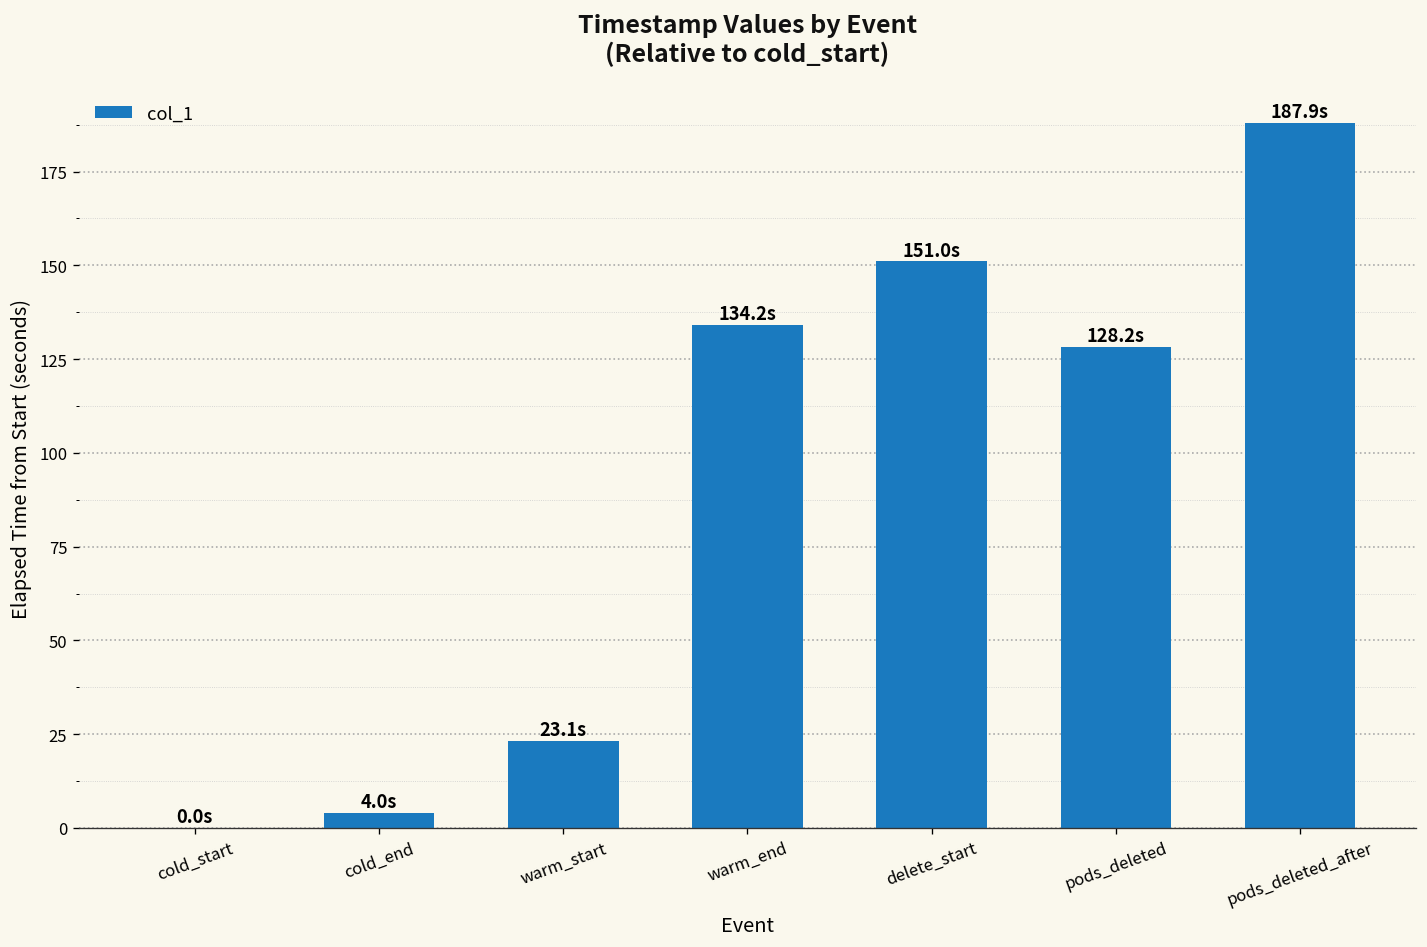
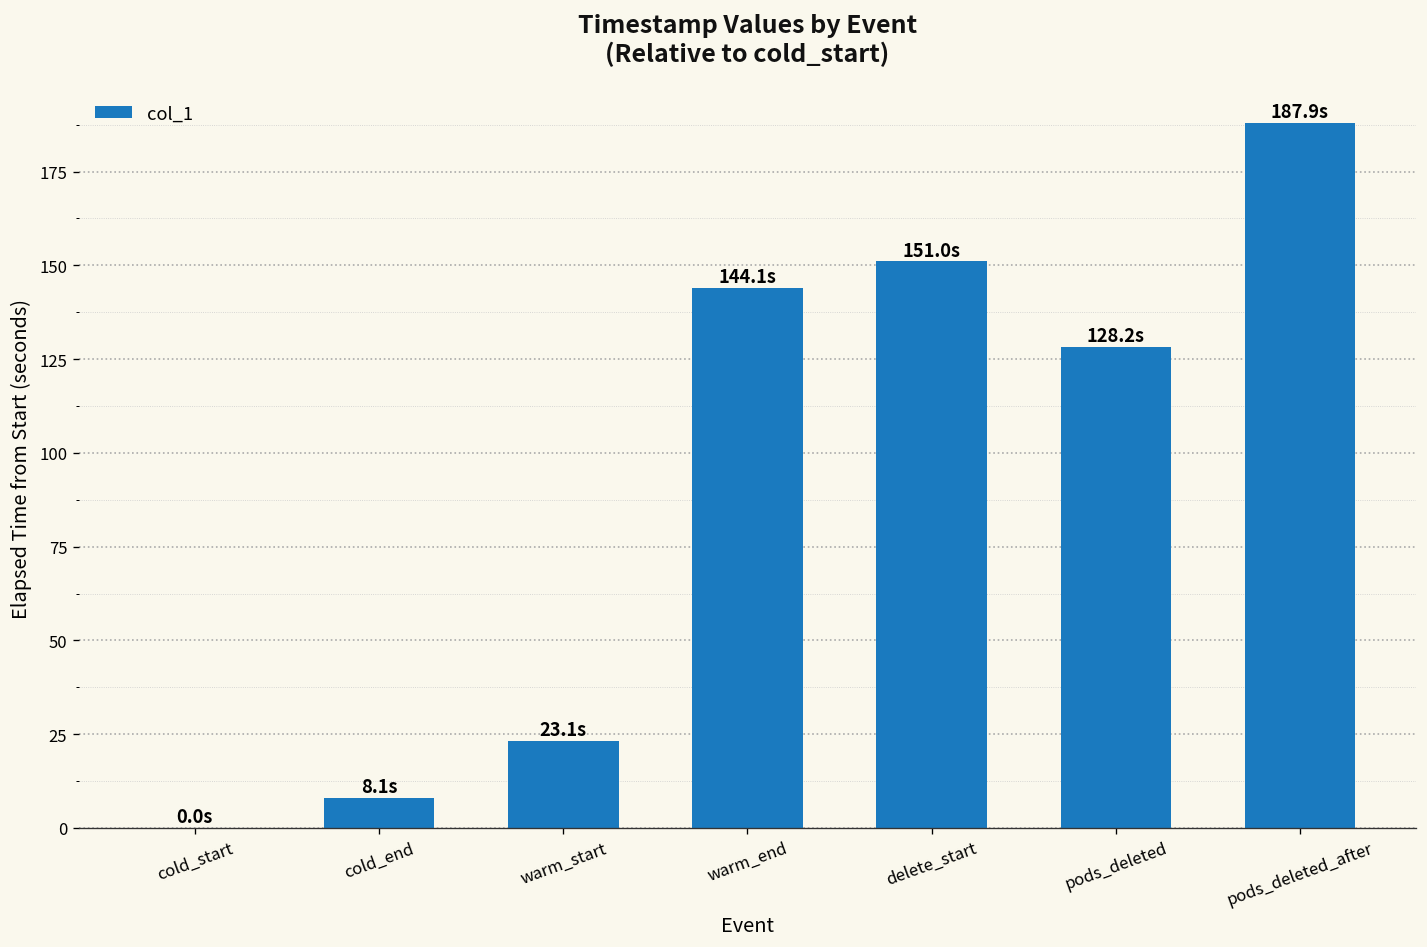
cold_end: 4.0s -> 8.1s
warm_end: 134.2s -> 144.1s
